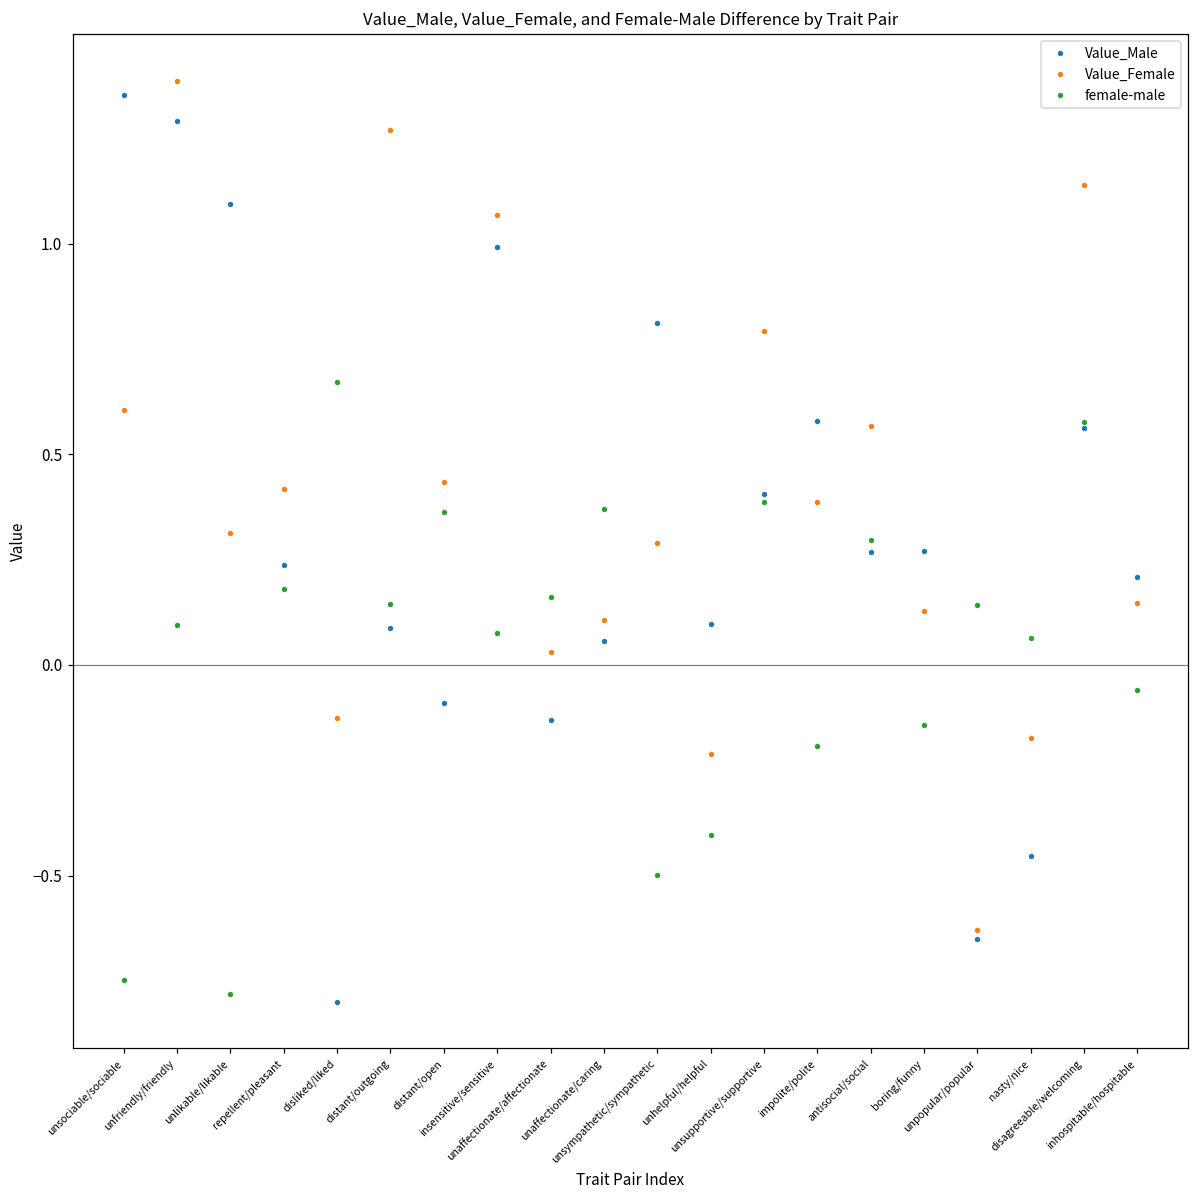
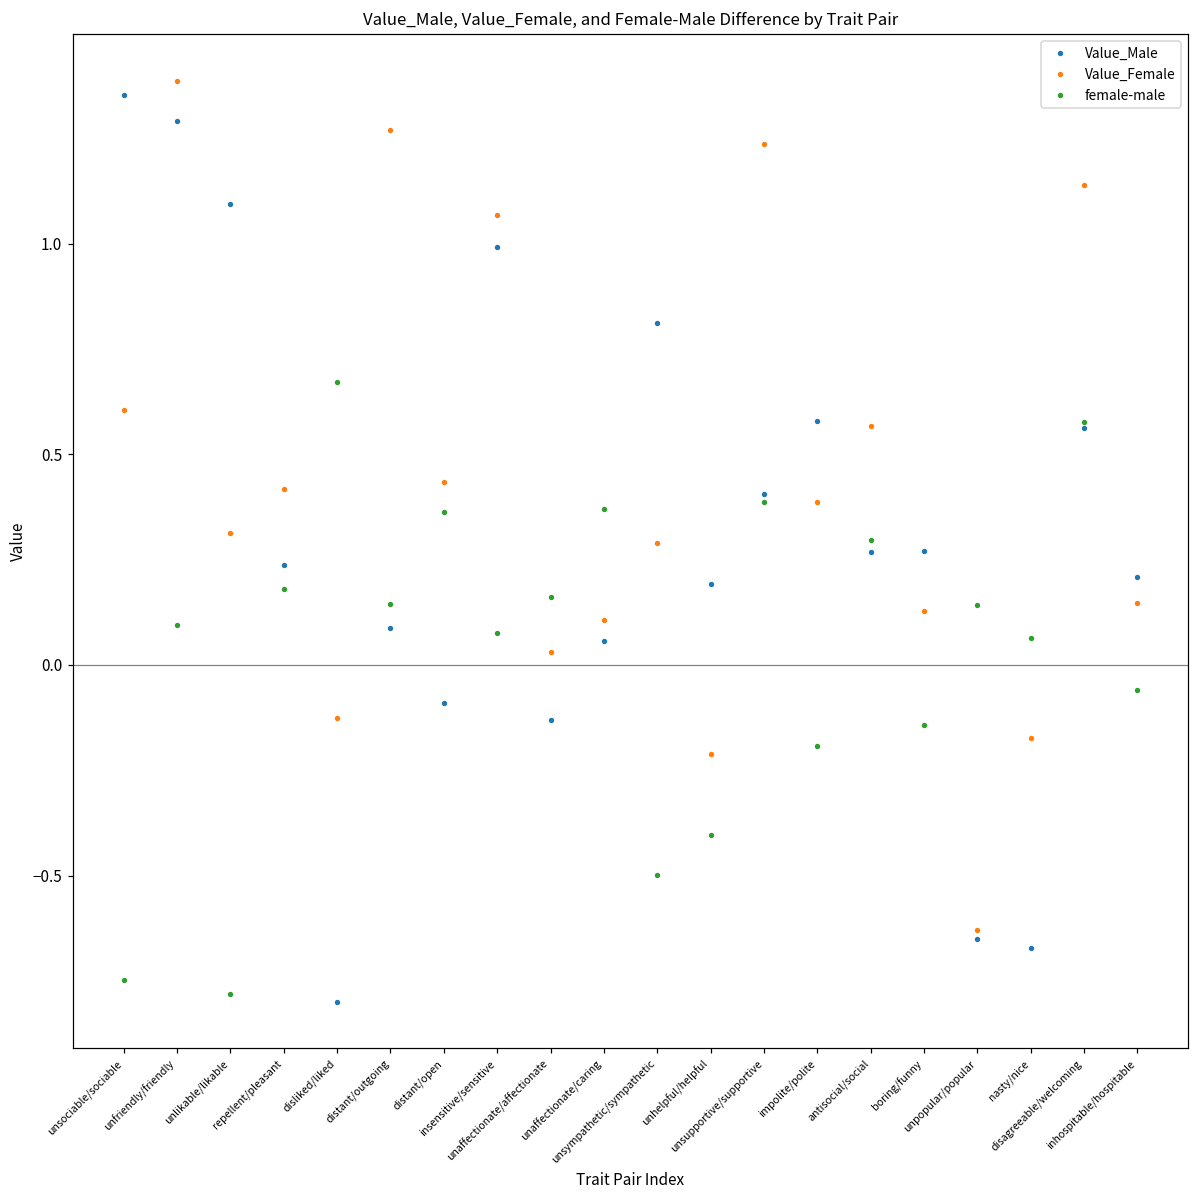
Value_Male, unhelpful/helpful: 0.10 -> 0.19
Value_Female, unsupportive/supportive: 0.79 -> 1.24
Value_Male, nasty/nice: -0.45 -> -0.67
